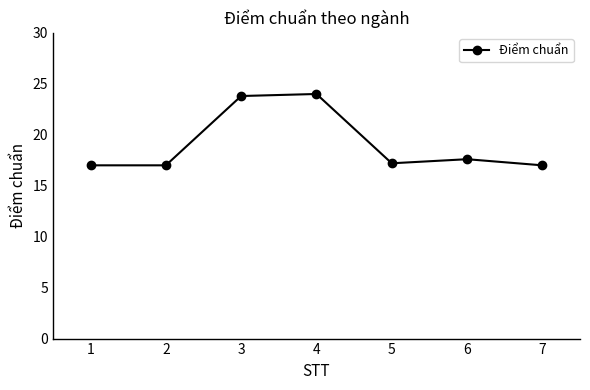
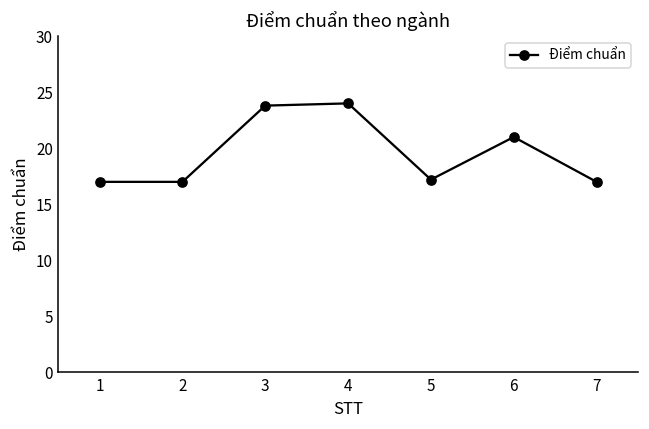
6: 17.6 -> 21.0
